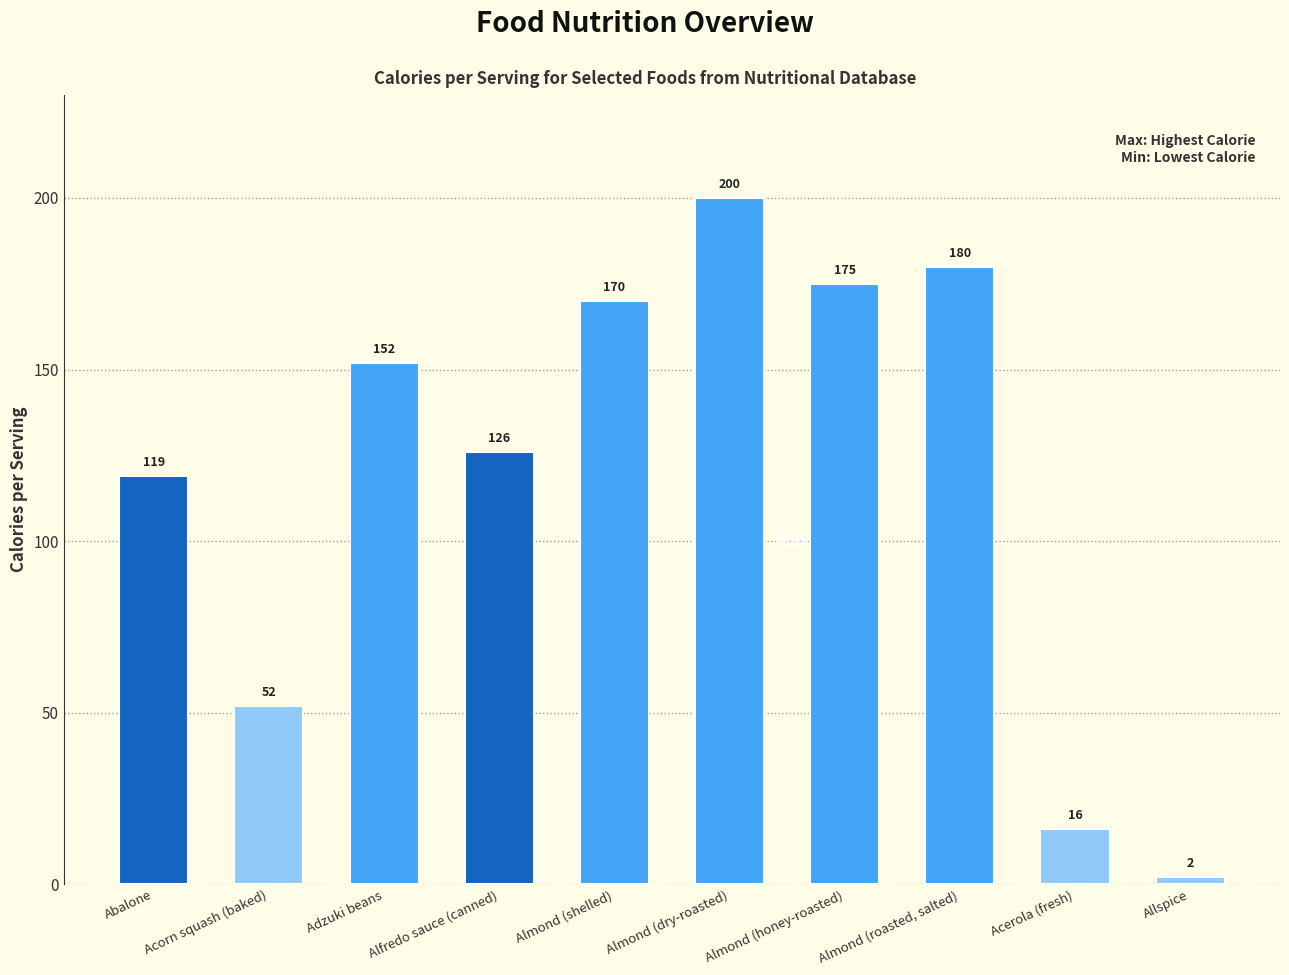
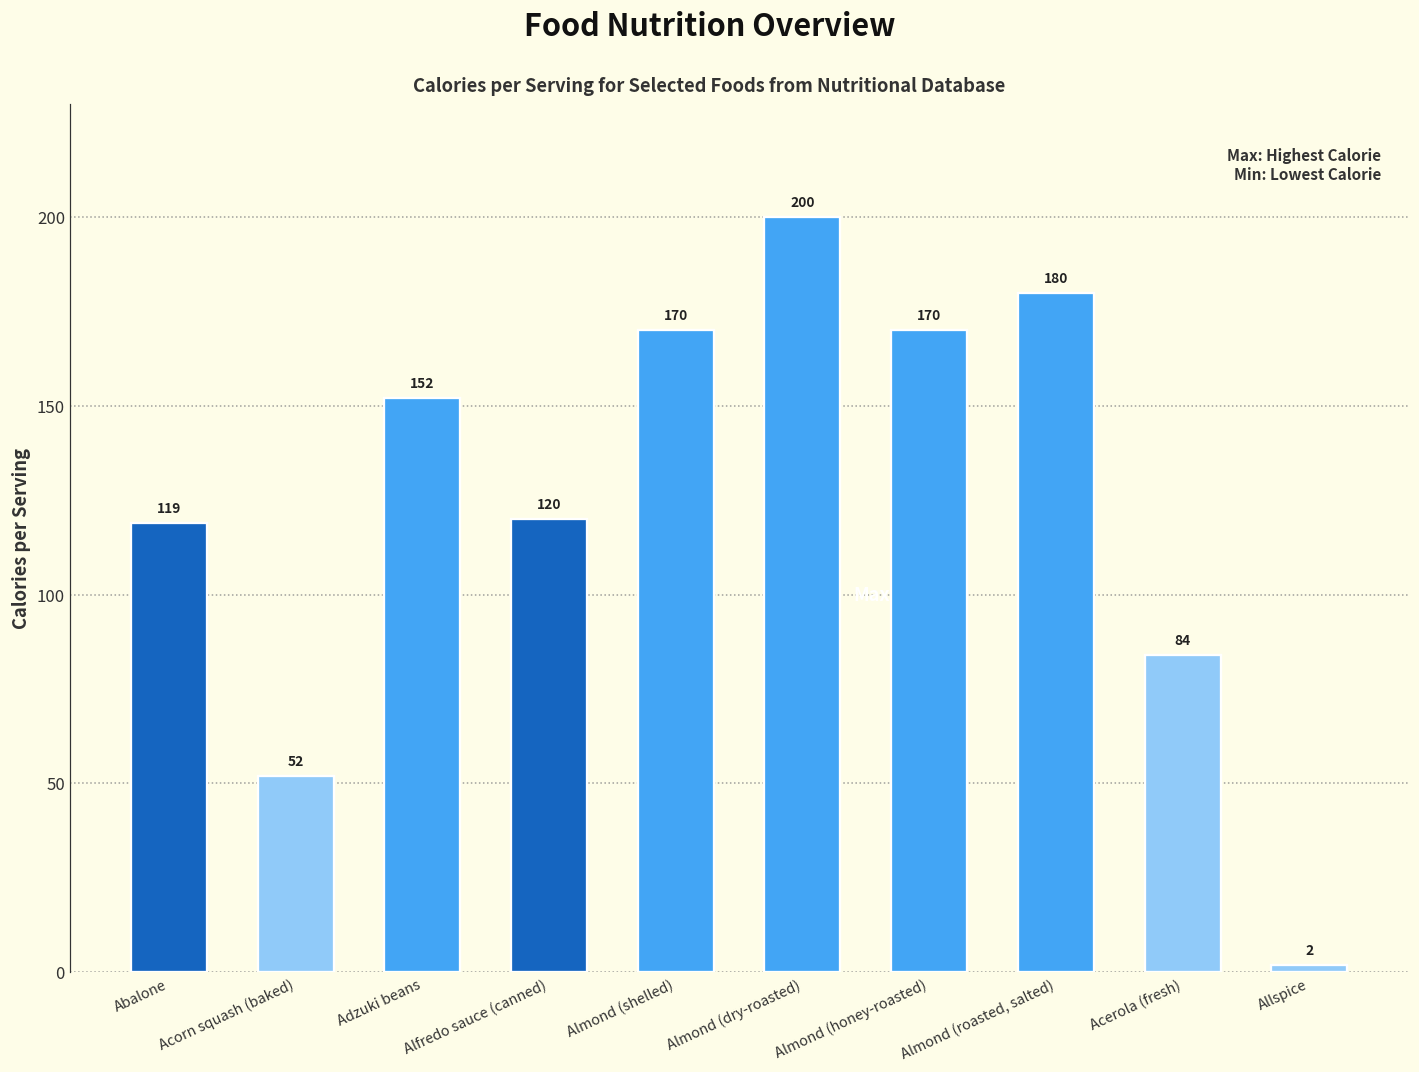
Alfredo sauce (canned): 126 -> 120
Almond (honey-roasted): 175 -> 170
Acerola (fresh): 16 -> 84
